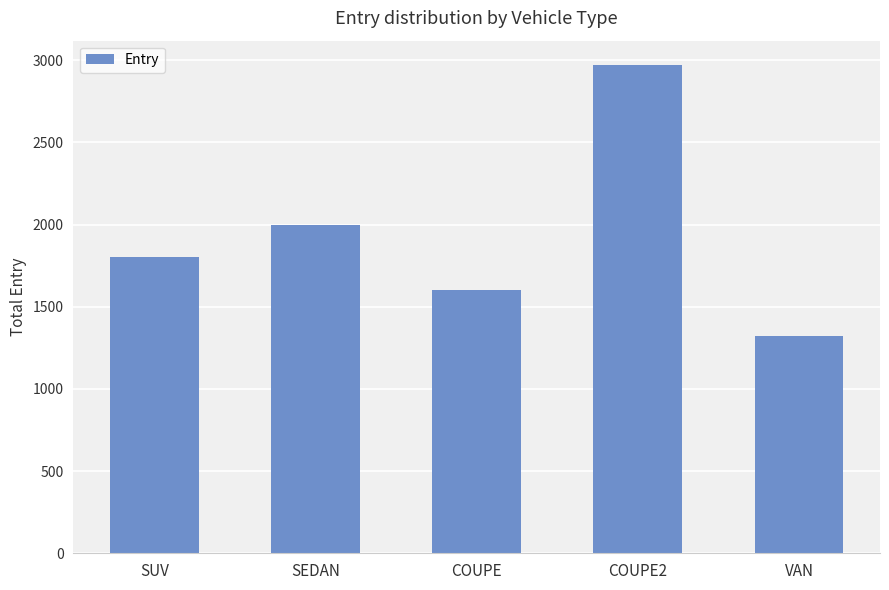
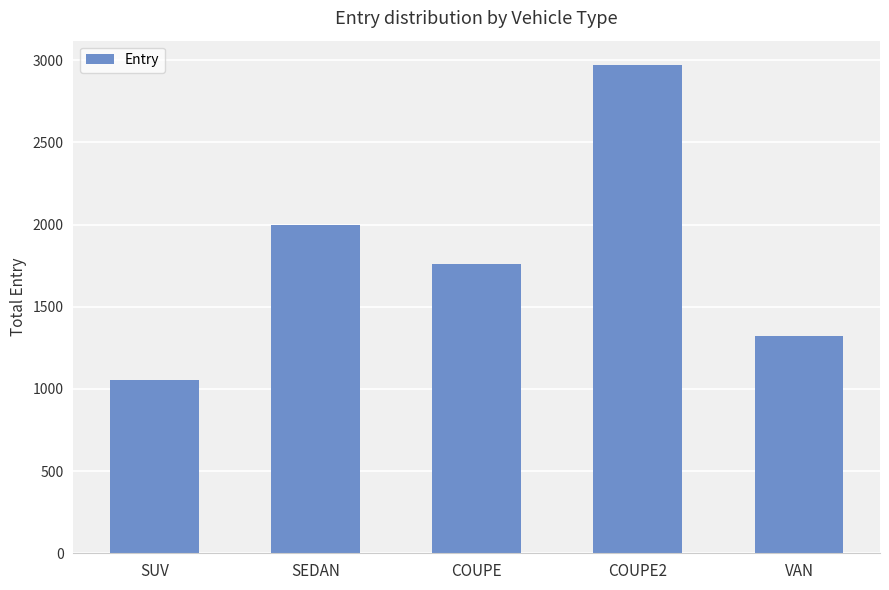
SUV: 1800 -> 1050
COUPE: 1600 -> 1760
